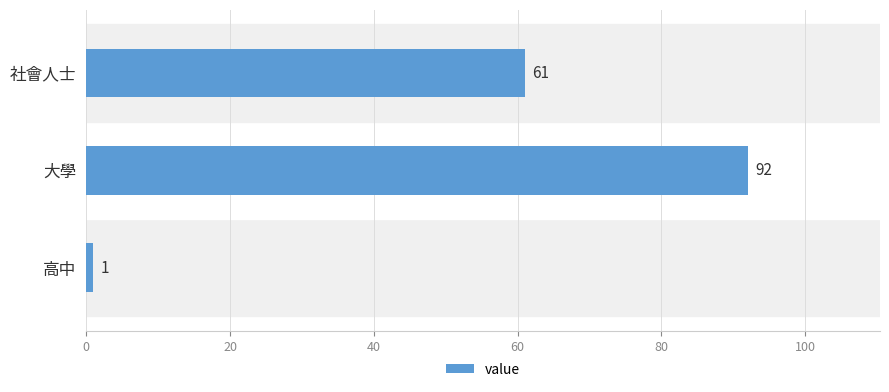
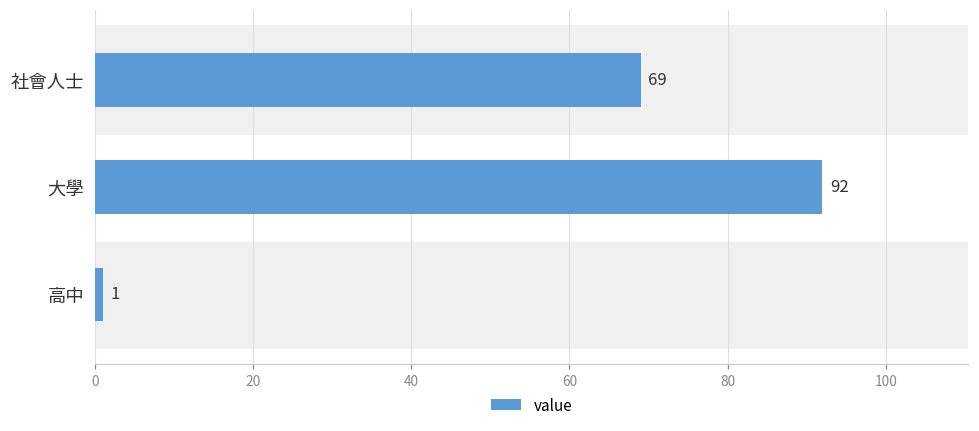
社會人士: 61 -> 69
